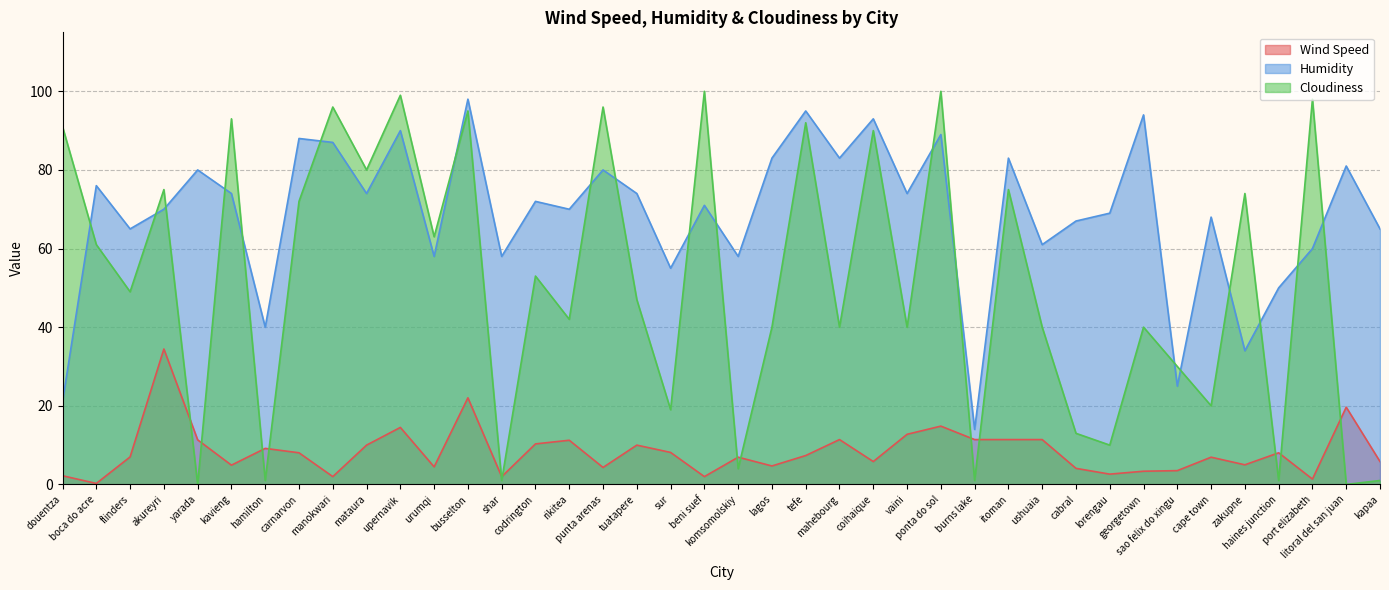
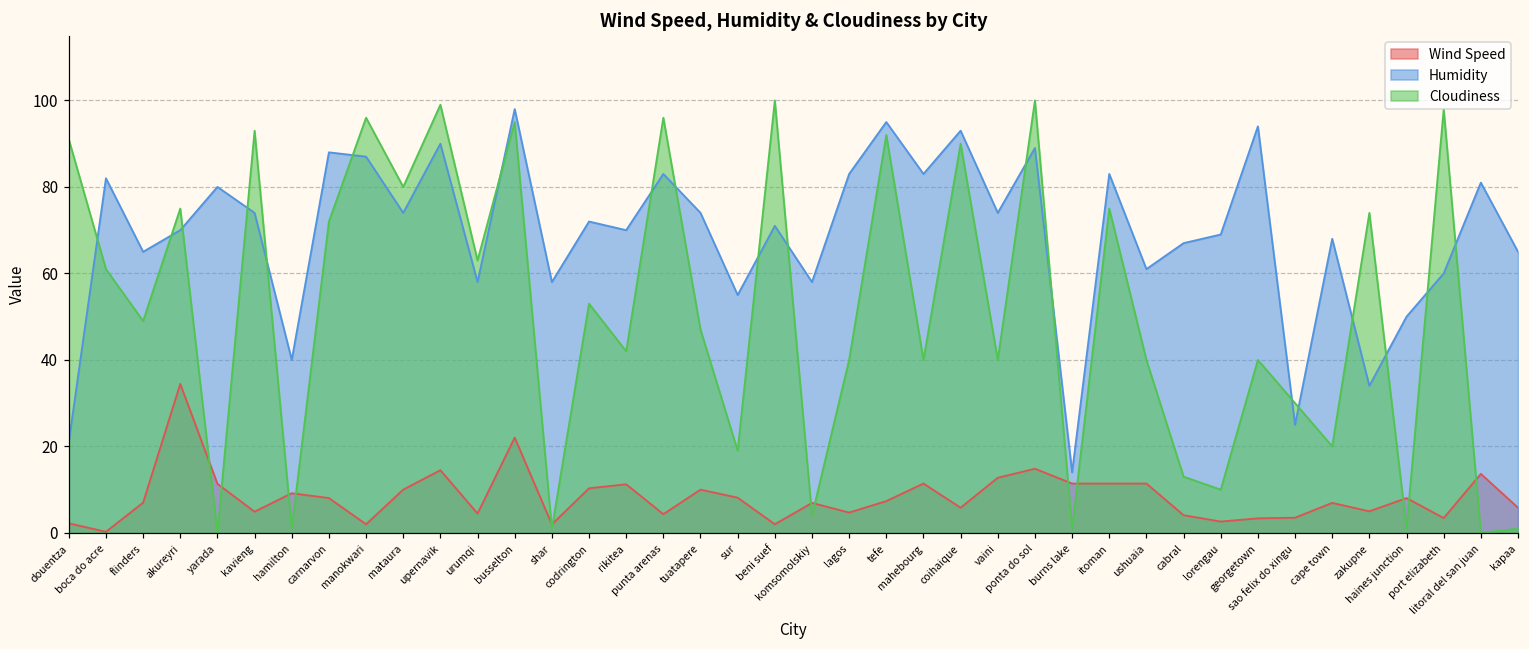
Humidity, boca do acre: 76 -> 82
Humidity, punta arenas: 80 -> 83
Wind Speed, port elizabeth: 1 -> 3
Wind Speed, litoral del san juan: 20 -> 14
